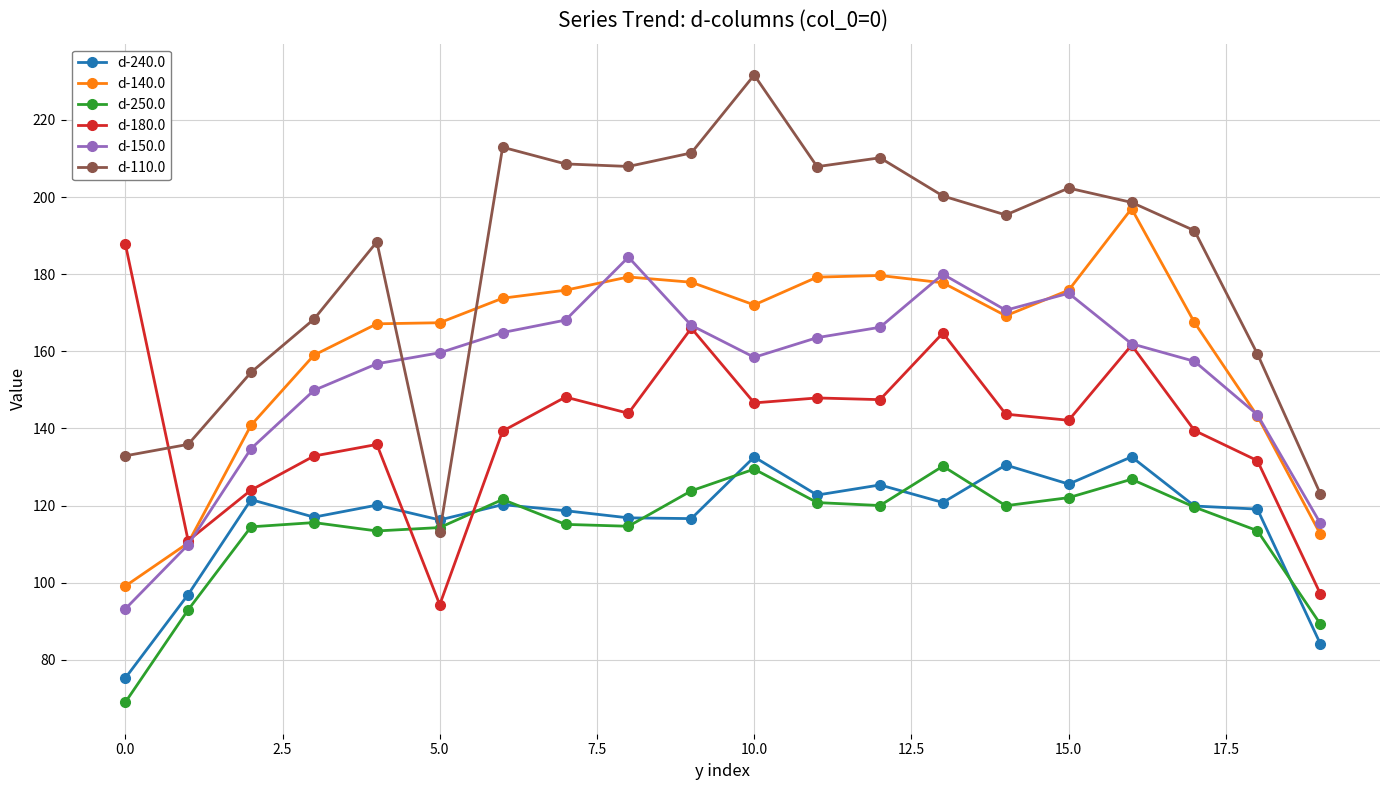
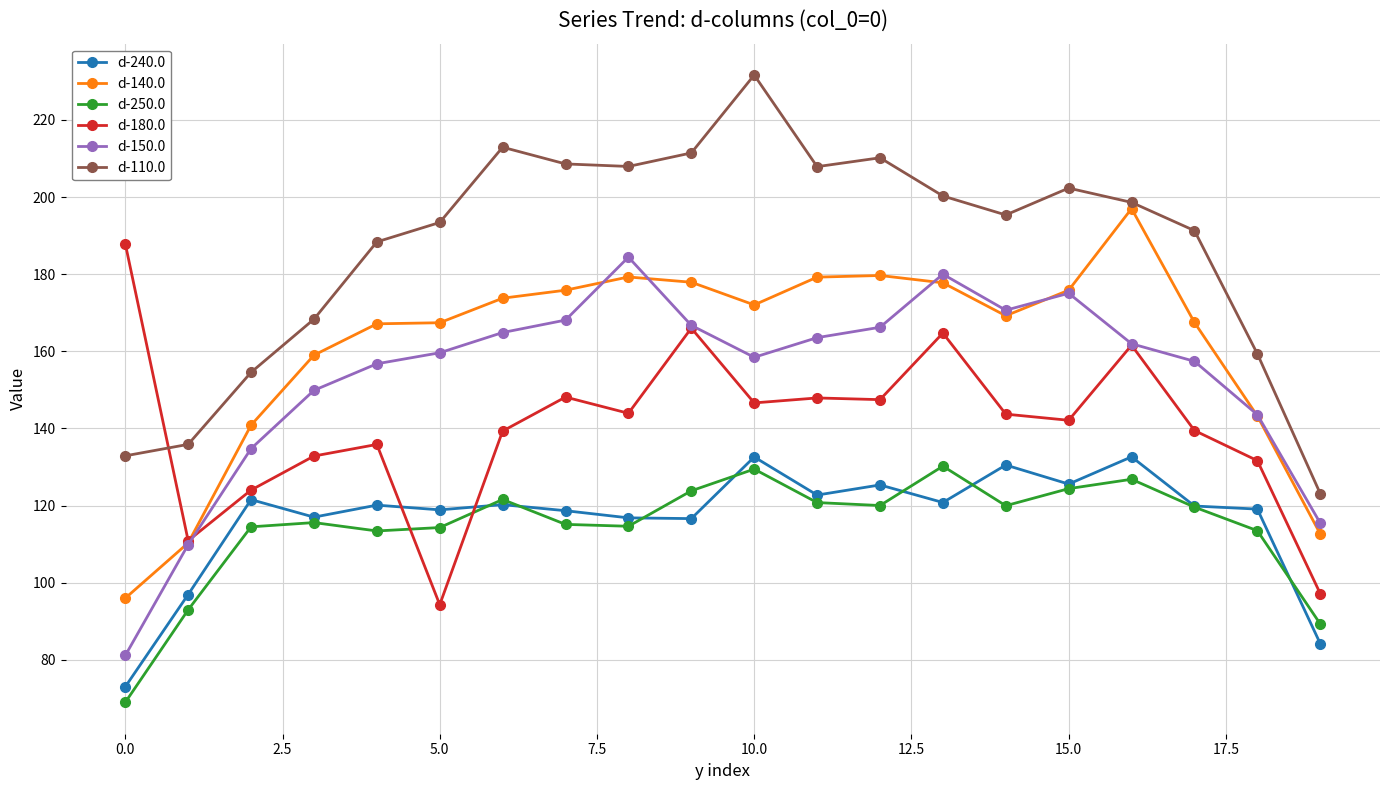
d-240.0, 0.0: 75 -> 73
d-140.0, 0.0: 99 -> 96
d-150.0, 0.0: 93 -> 81
d-240.0, 5.0: 116 -> 119
d-110.0, 5.0: 113 -> 193
d-250.0, 15.0: 122 -> 124
